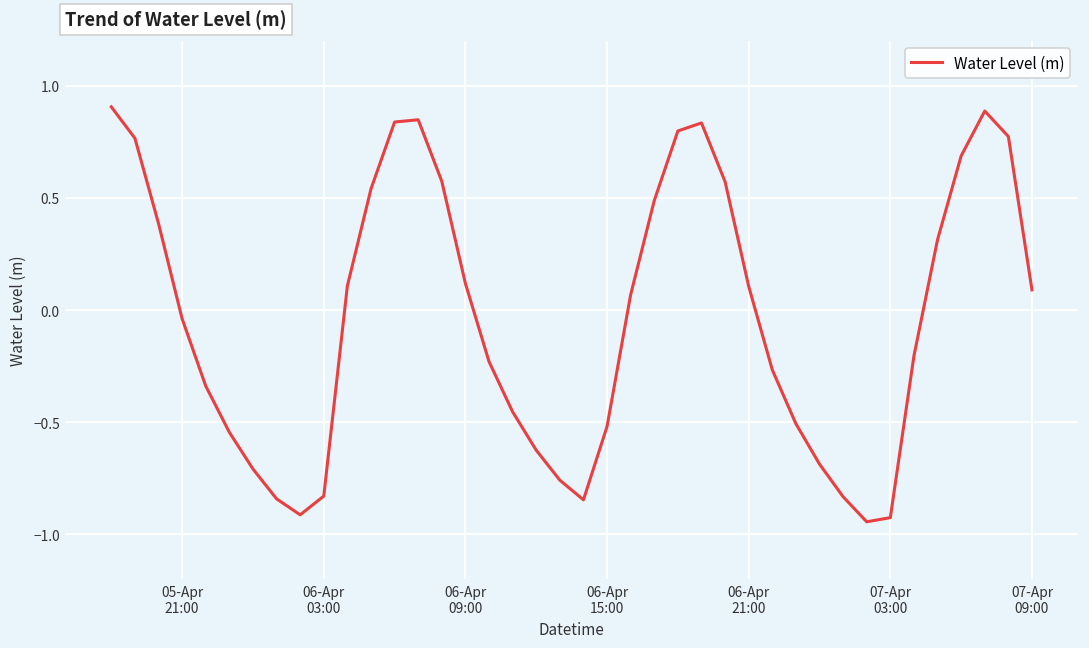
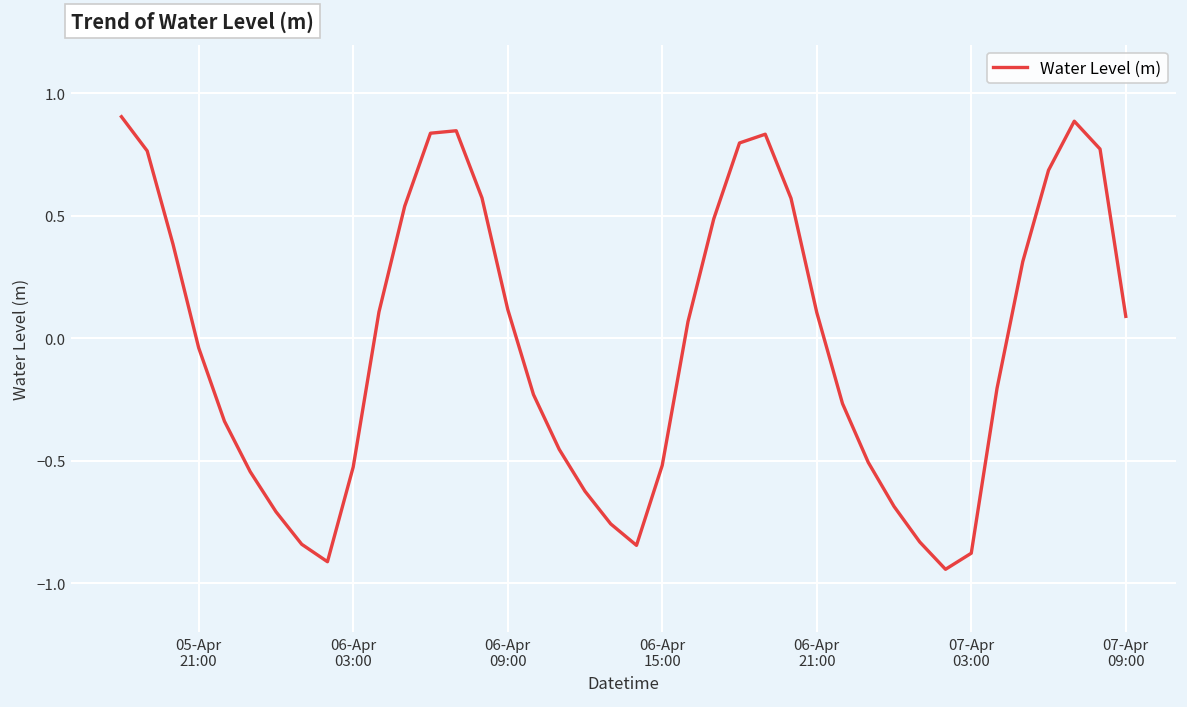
06-Apr 03:00: -0.83 -> -0.53
07-Apr 03:00: -0.93 -> -0.88
